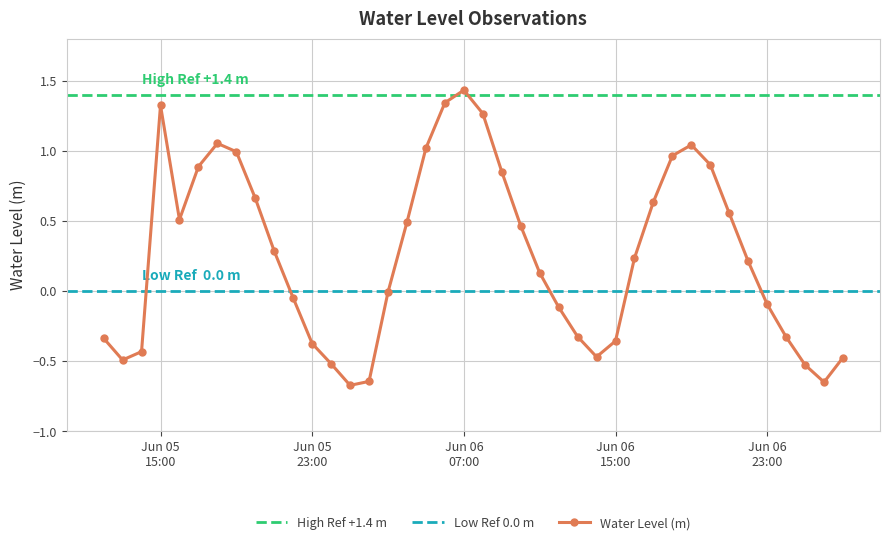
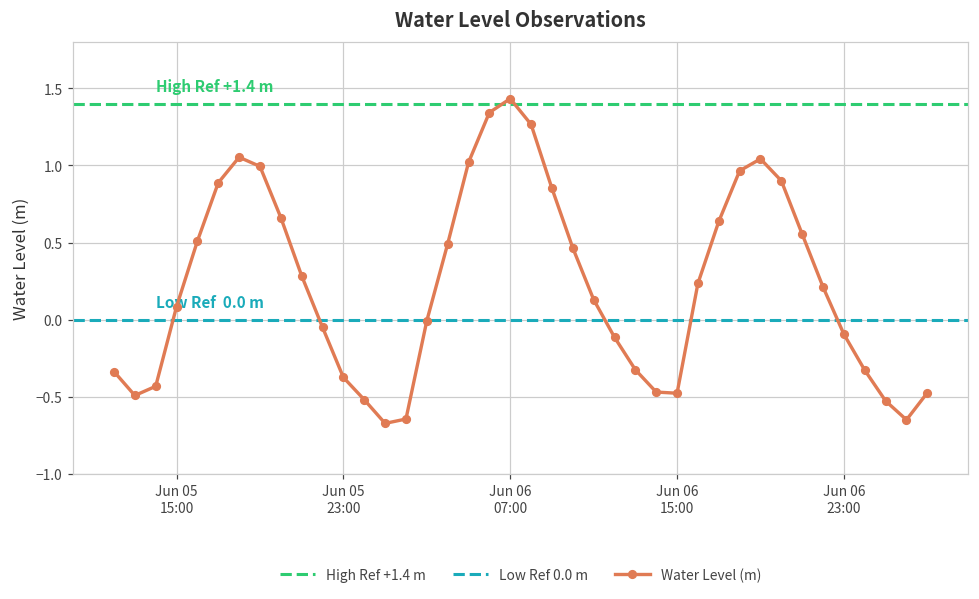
Jun 05 15:00: 1.32 -> 0.08
Jun 06 15:00: -0.36 -> -0.48
